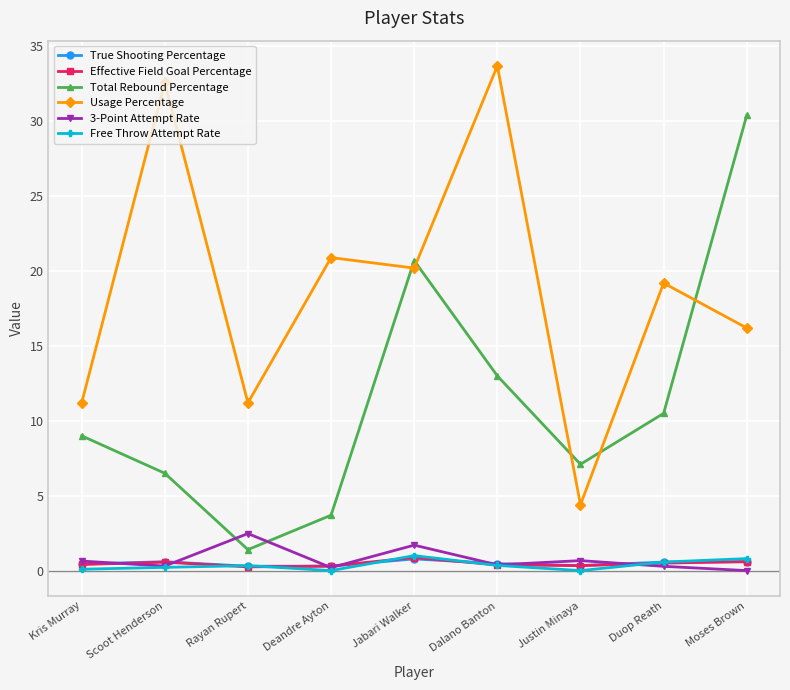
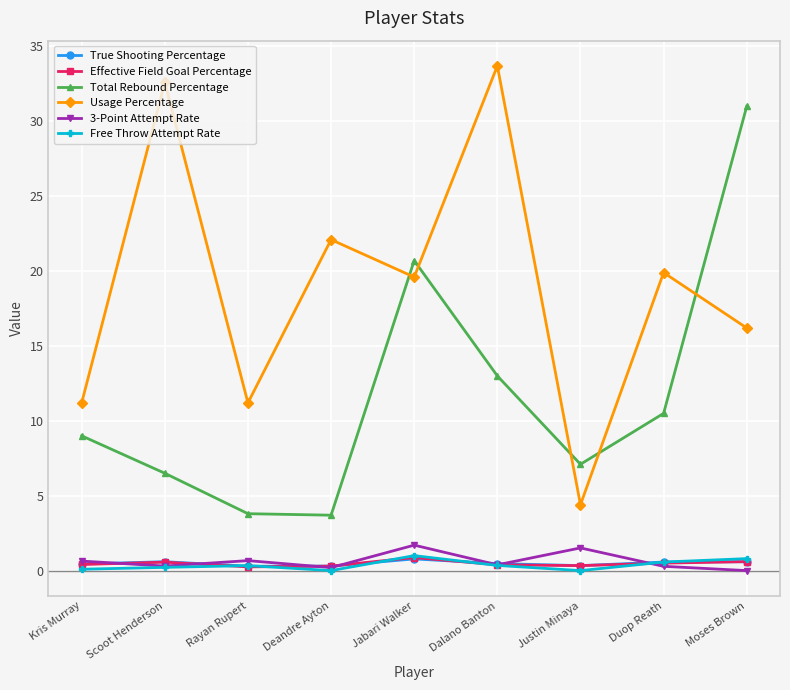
Total Rebound Percentage, Rayan Rupert: 1.4 -> 3.8
3-Point Attempt Rate, Rayan Rupert: 2.5 -> 0.7
Usage Percentage, Deandre Ayton: 20.9 -> 22.1
Usage Percentage, Jabari Walker: 20.2 -> 19.6
3-Point Attempt Rate, Justin Minaya: 0.7 -> 1.5
Usage Percentage, Duop Reath: 19.2 -> 19.9
Total Rebound Percentage, Moses Brown: 30.4 -> 31.0
